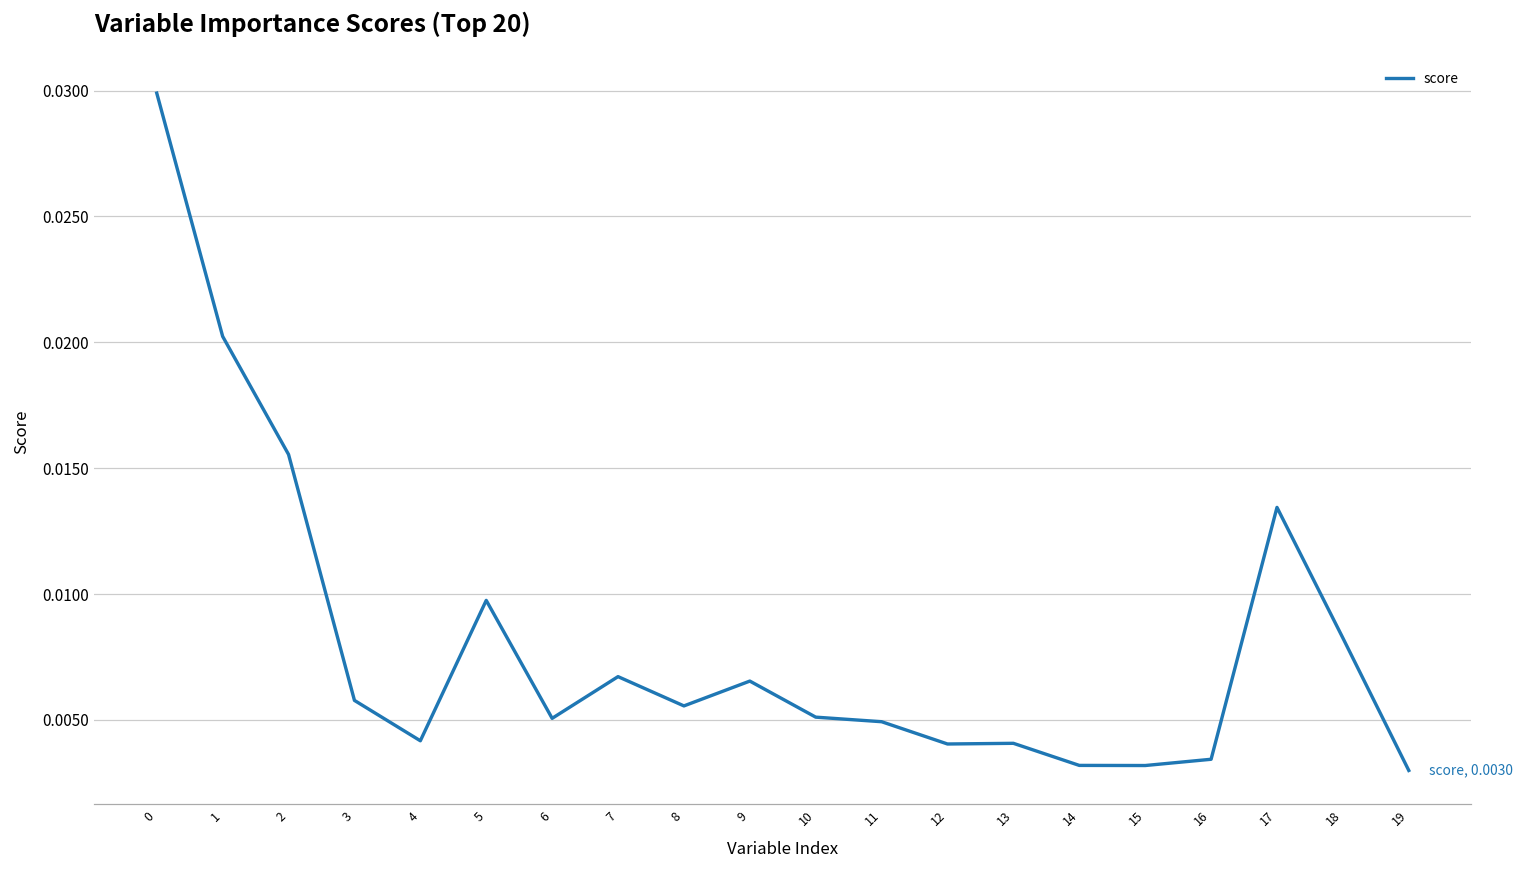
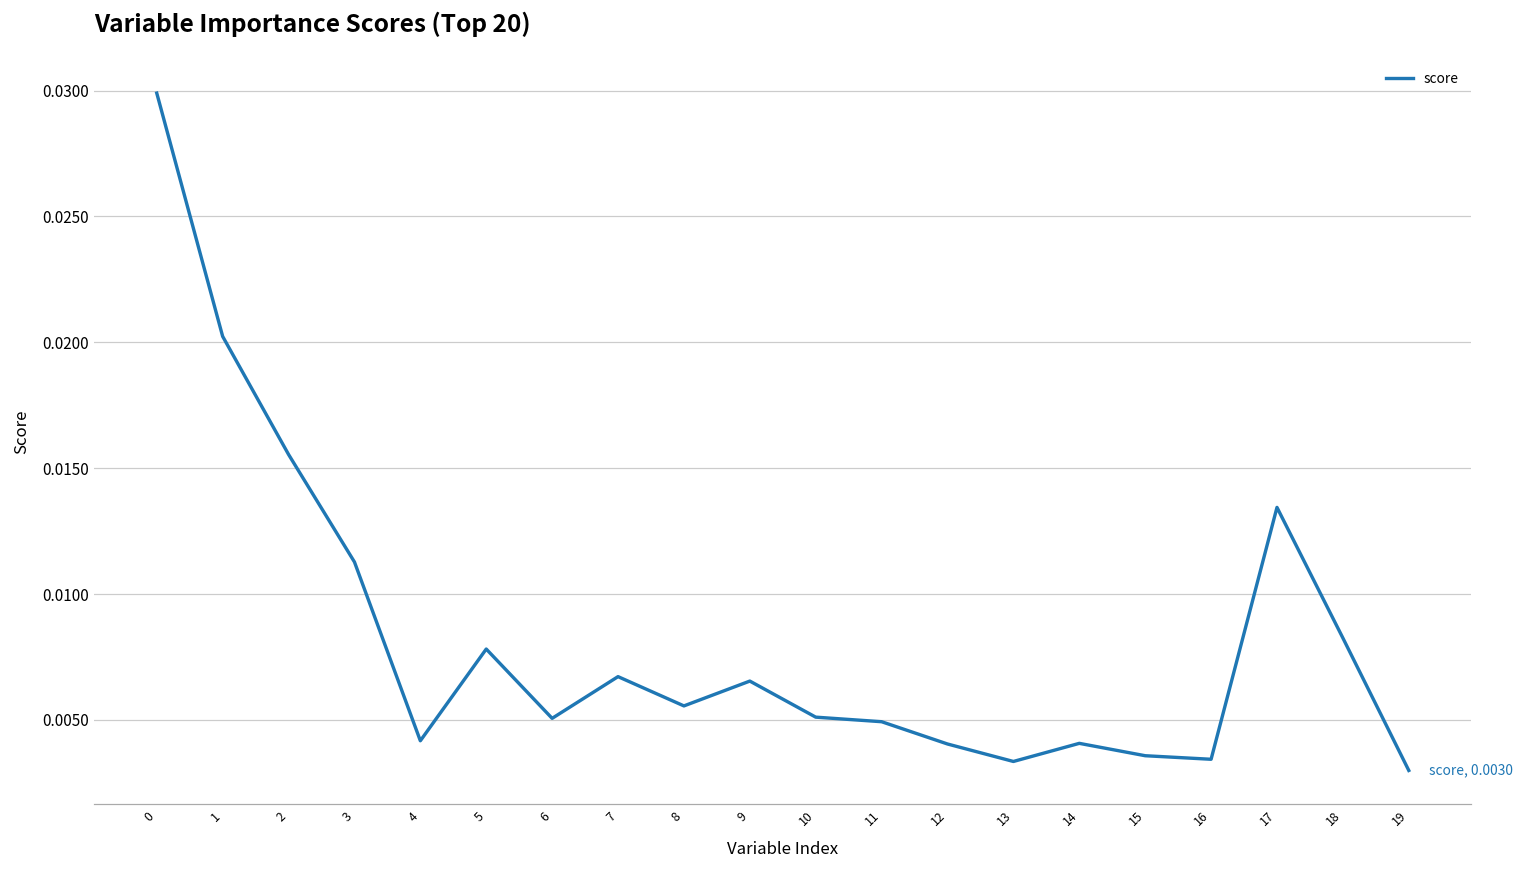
3: 0.0058 -> 0.0113
5: 0.0097 -> 0.0078
13: 0.0041 -> 0.0033
14: 0.0032 -> 0.0041
15: 0.0032 -> 0.0036
